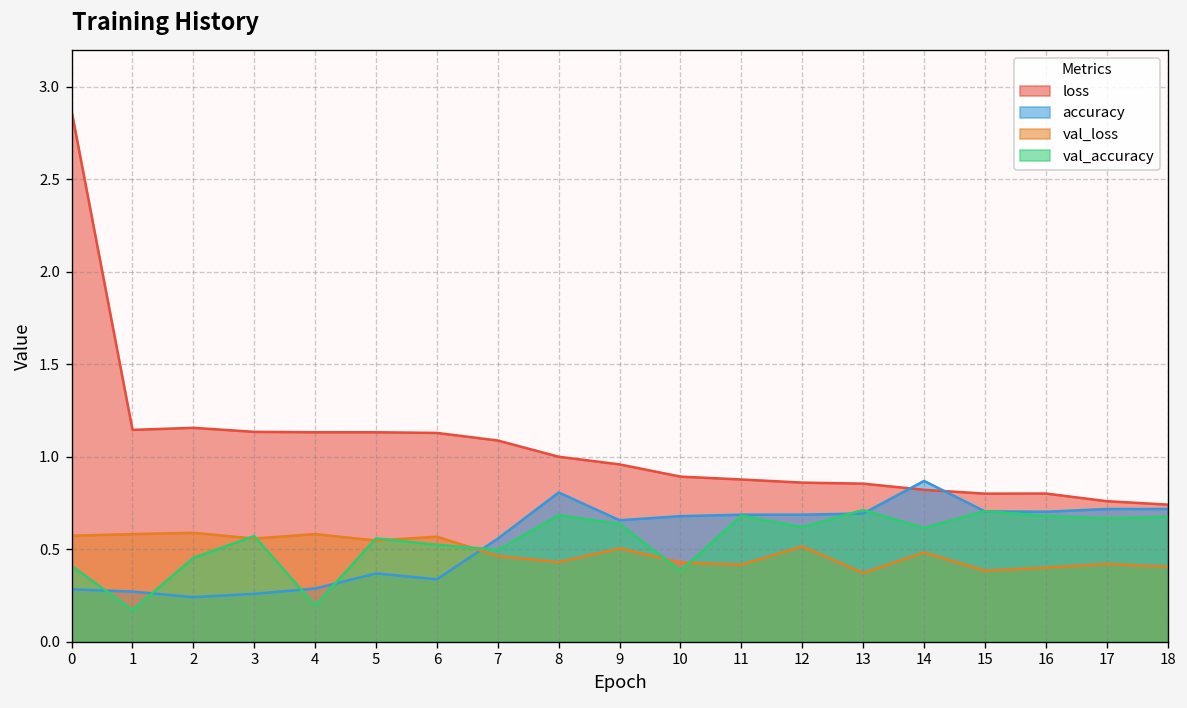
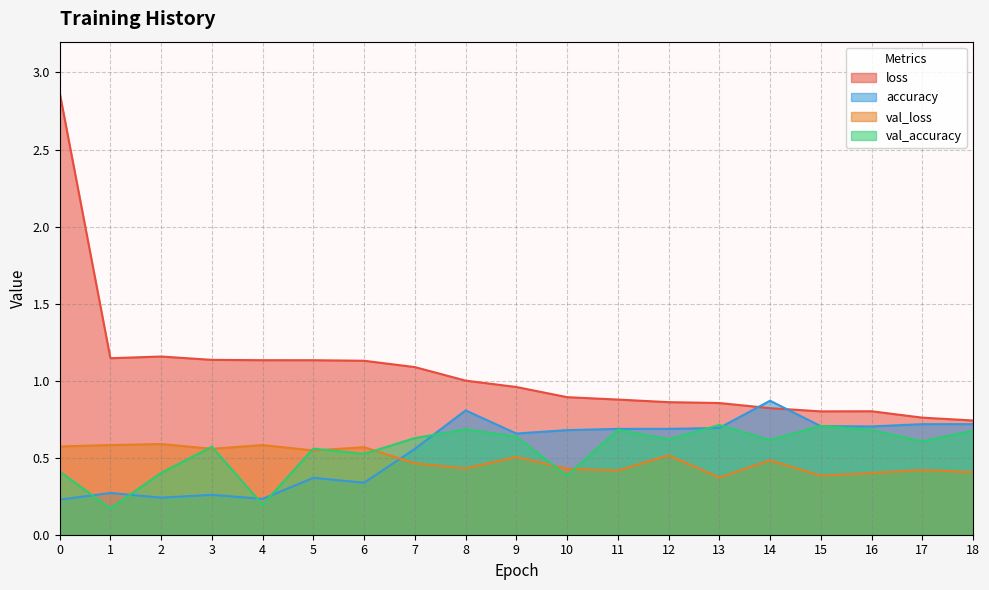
accuracy, 0: 0.28 -> 0.23
val_accuracy, 2: 0.45 -> 0.40
accuracy, 4: 0.29 -> 0.23
val_accuracy, 7: 0.50 -> 0.63
val_accuracy, 17: 0.67 -> 0.61
